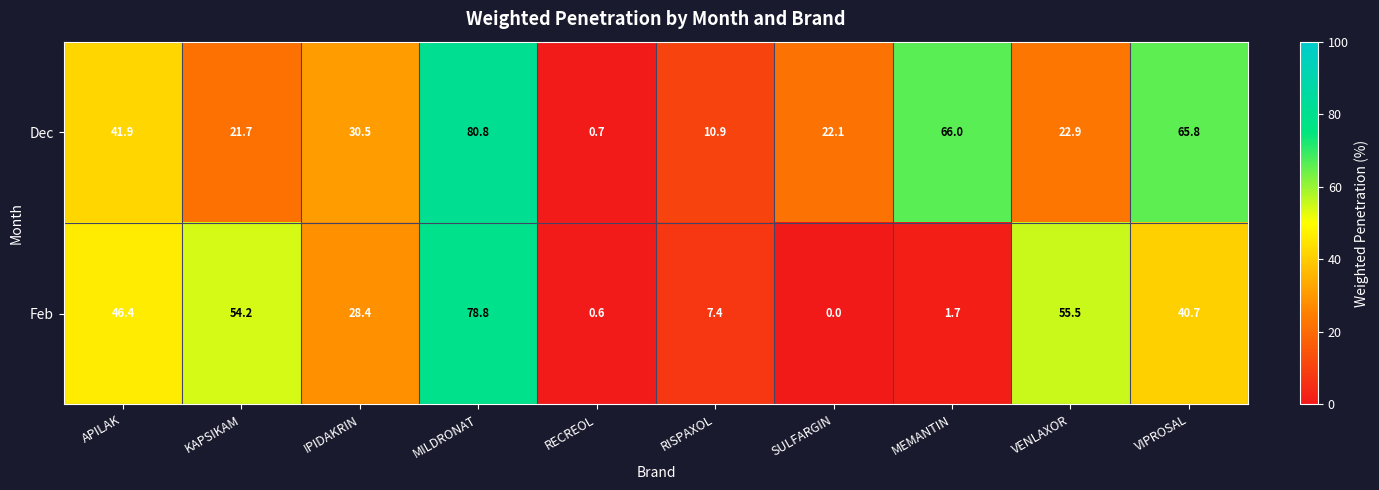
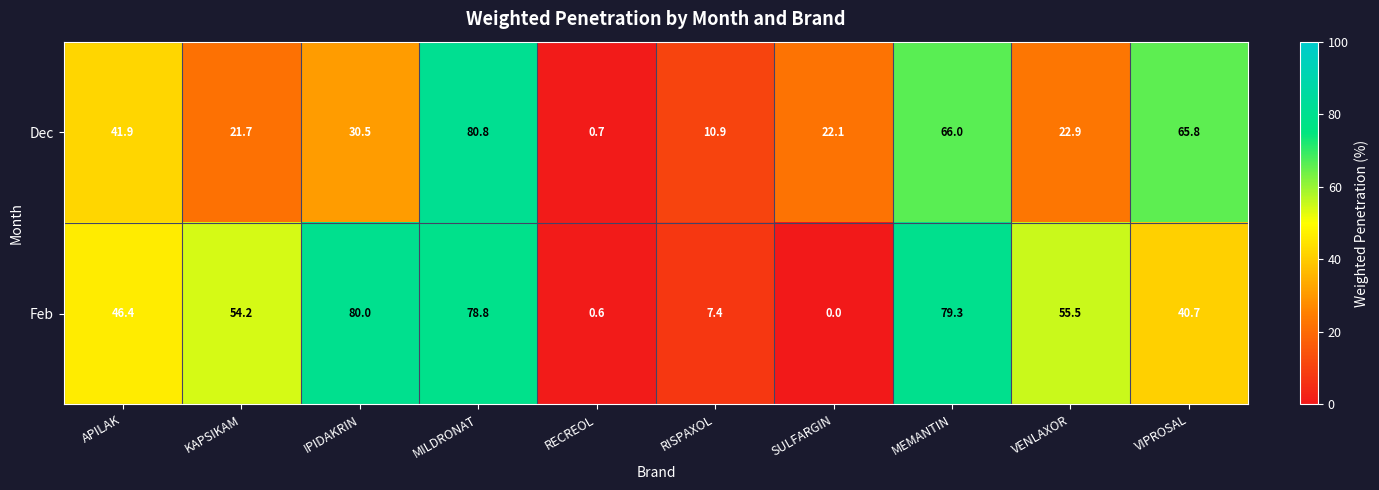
Feb, IPIDAKRIN: 28.4 -> 80.0
Feb, MEMANTIN: 1.7 -> 79.3
